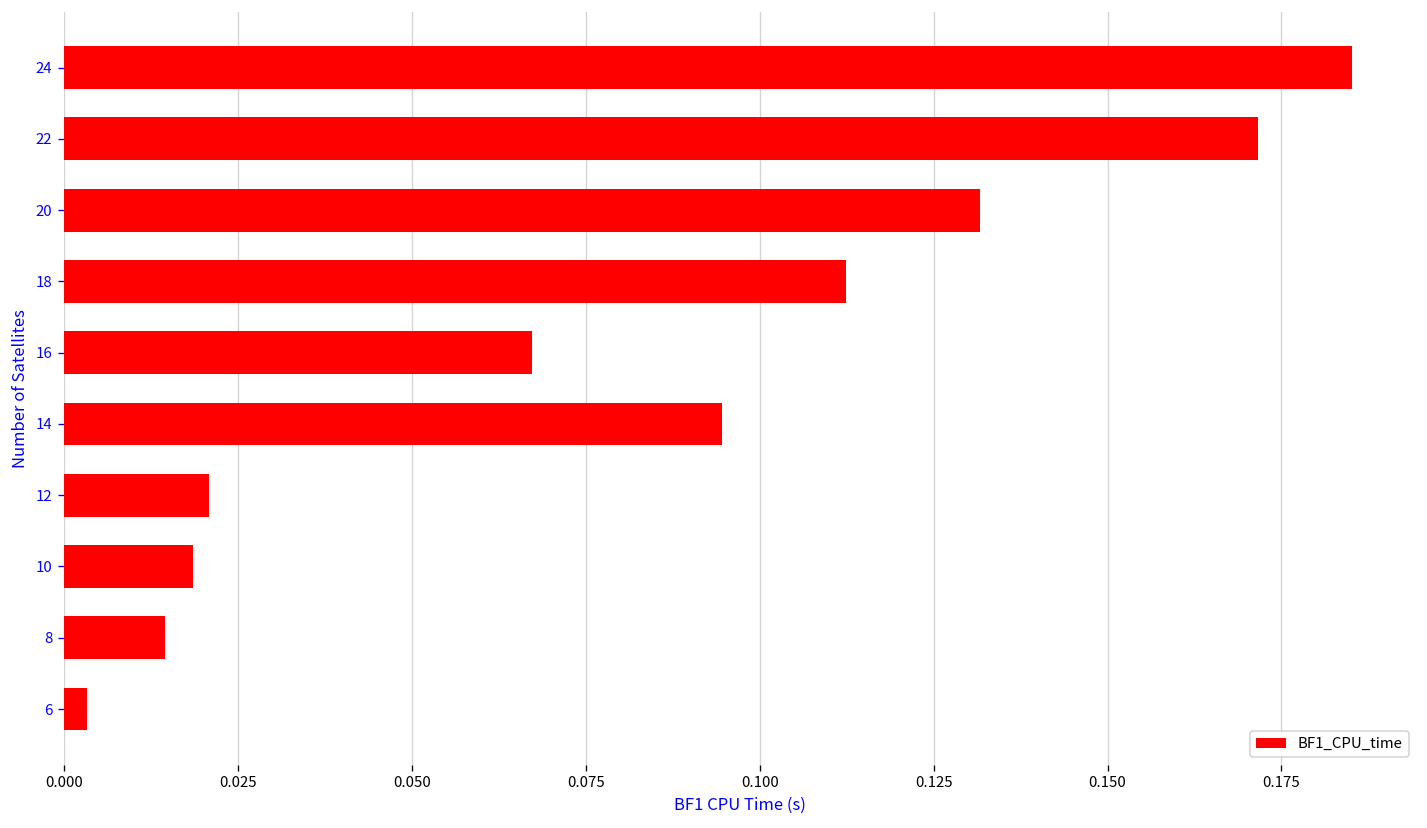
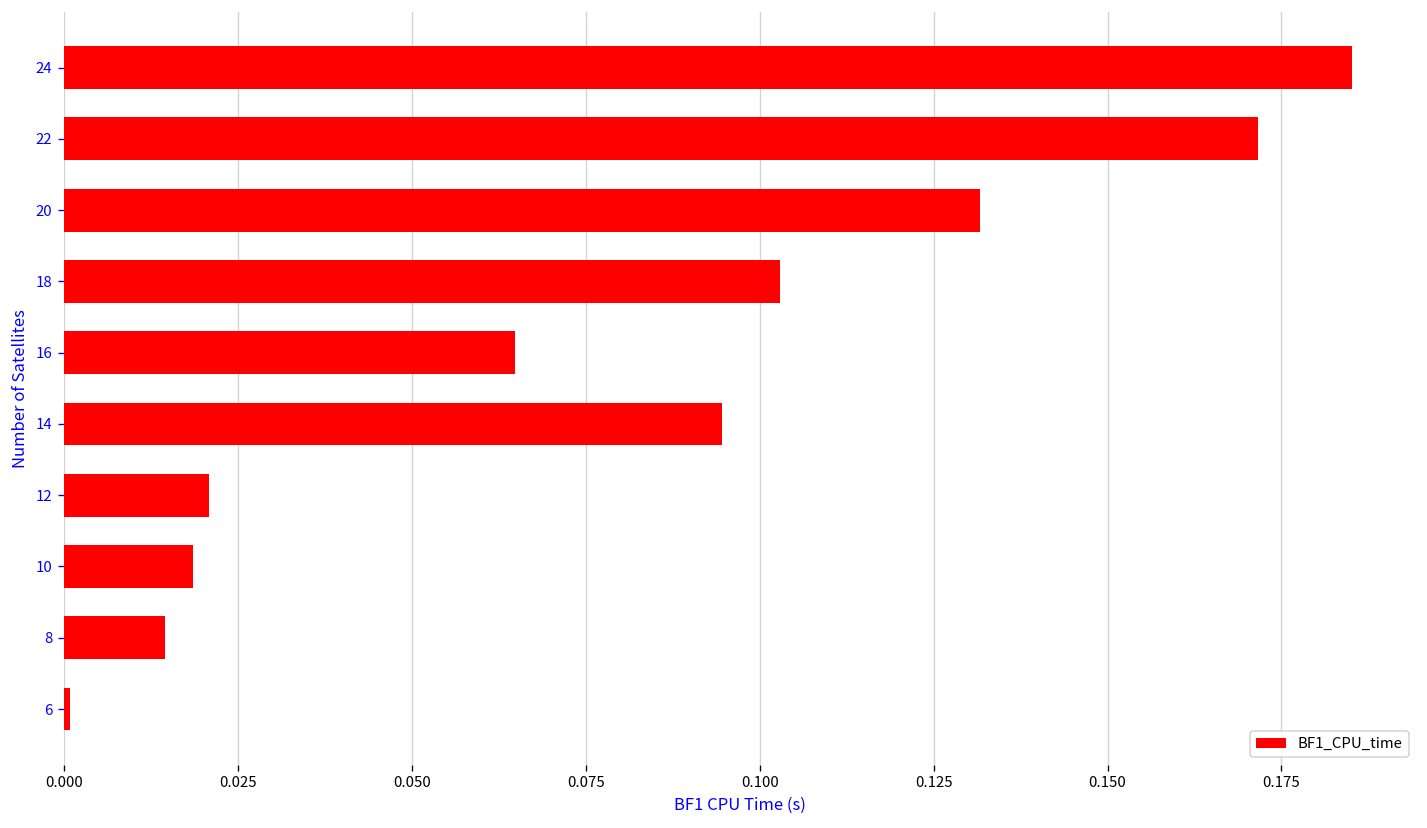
18: 0.112 -> 0.103
16: 0.067 -> 0.065
6: 0.003 -> 0.001
